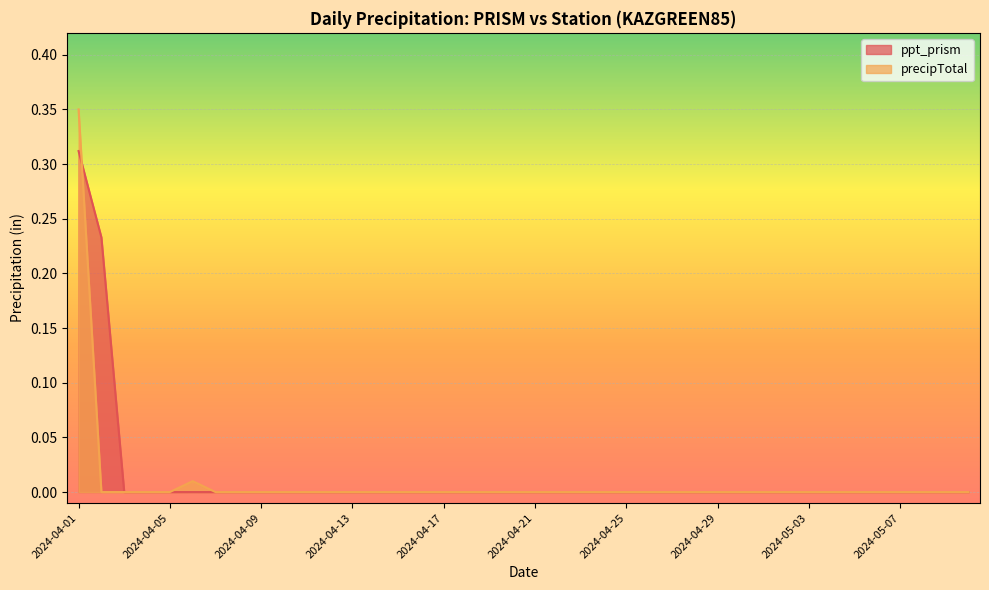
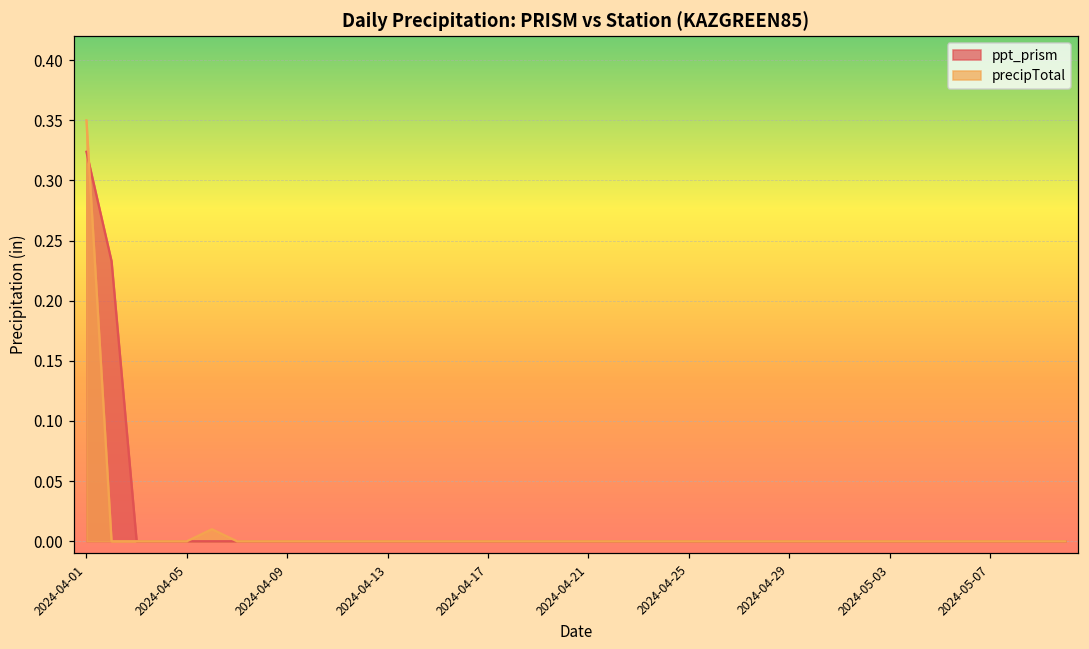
ppt_prism, 2024-04-01: 0.312 -> 0.324
